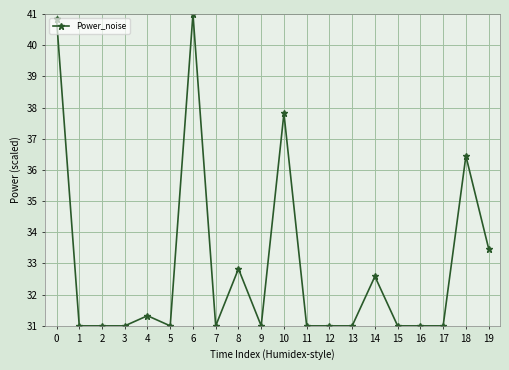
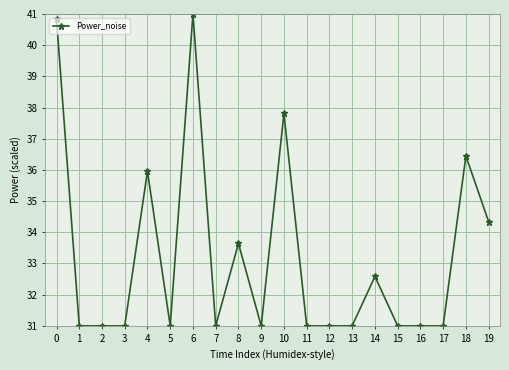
4: 31.3 -> 36.0
8: 32.8 -> 33.6
19: 33.5 -> 34.3
